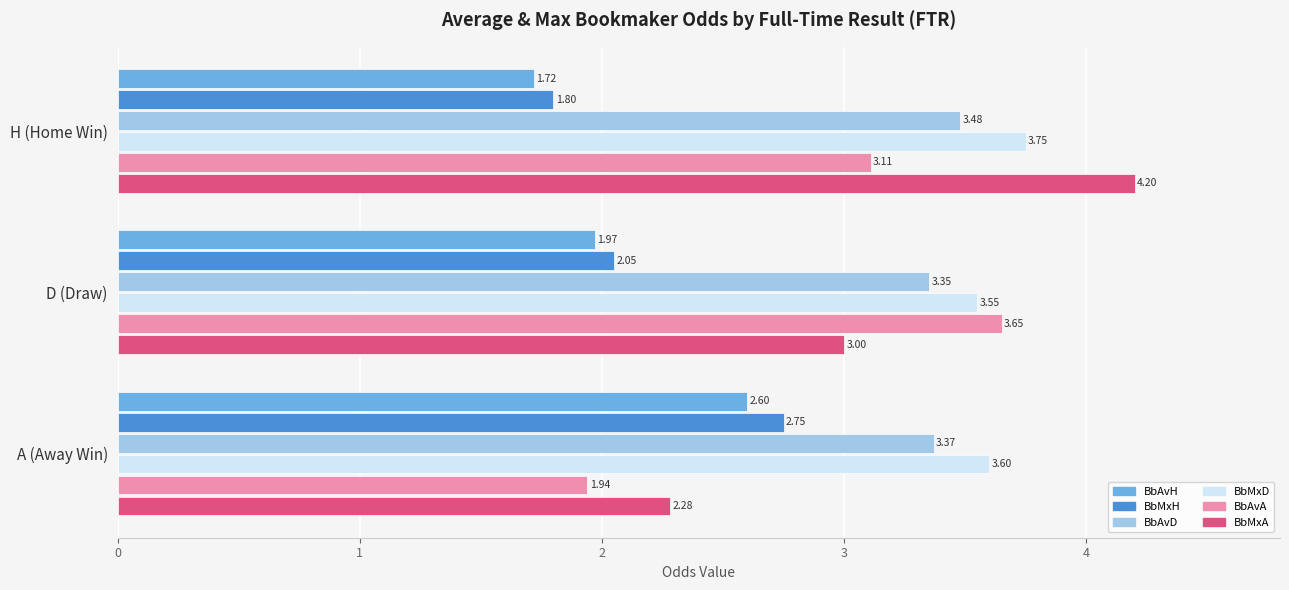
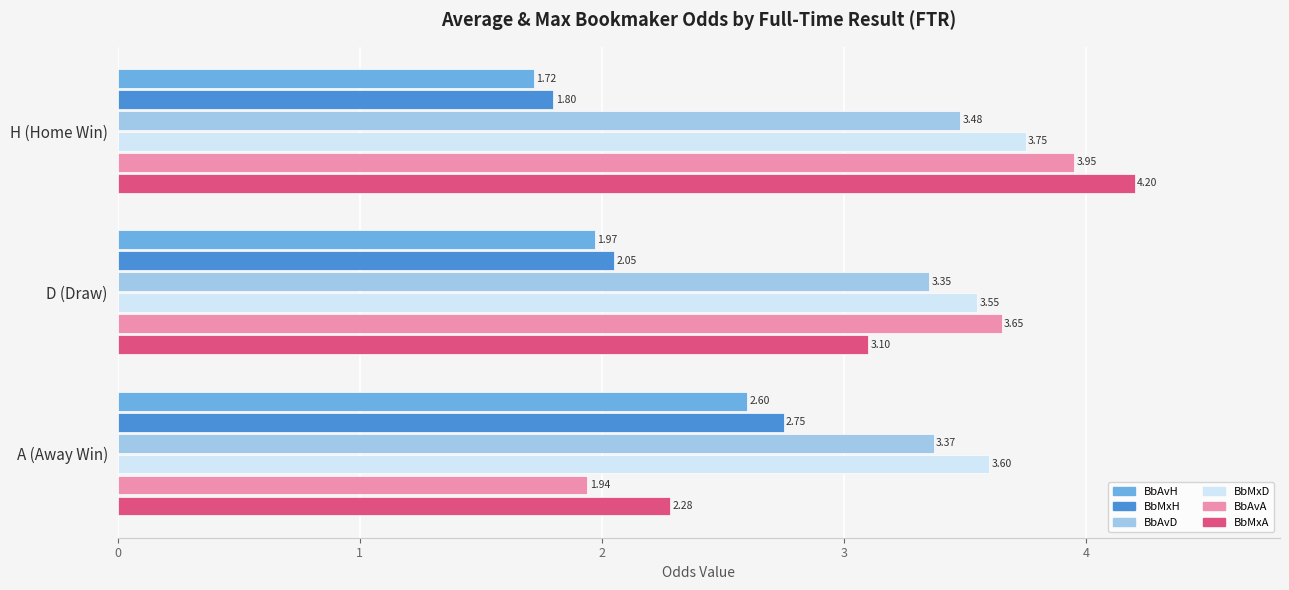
BbAvA, H (Home Win): 3.11 -> 3.95
BbMxA, D (Draw): 3.00 -> 3.10
